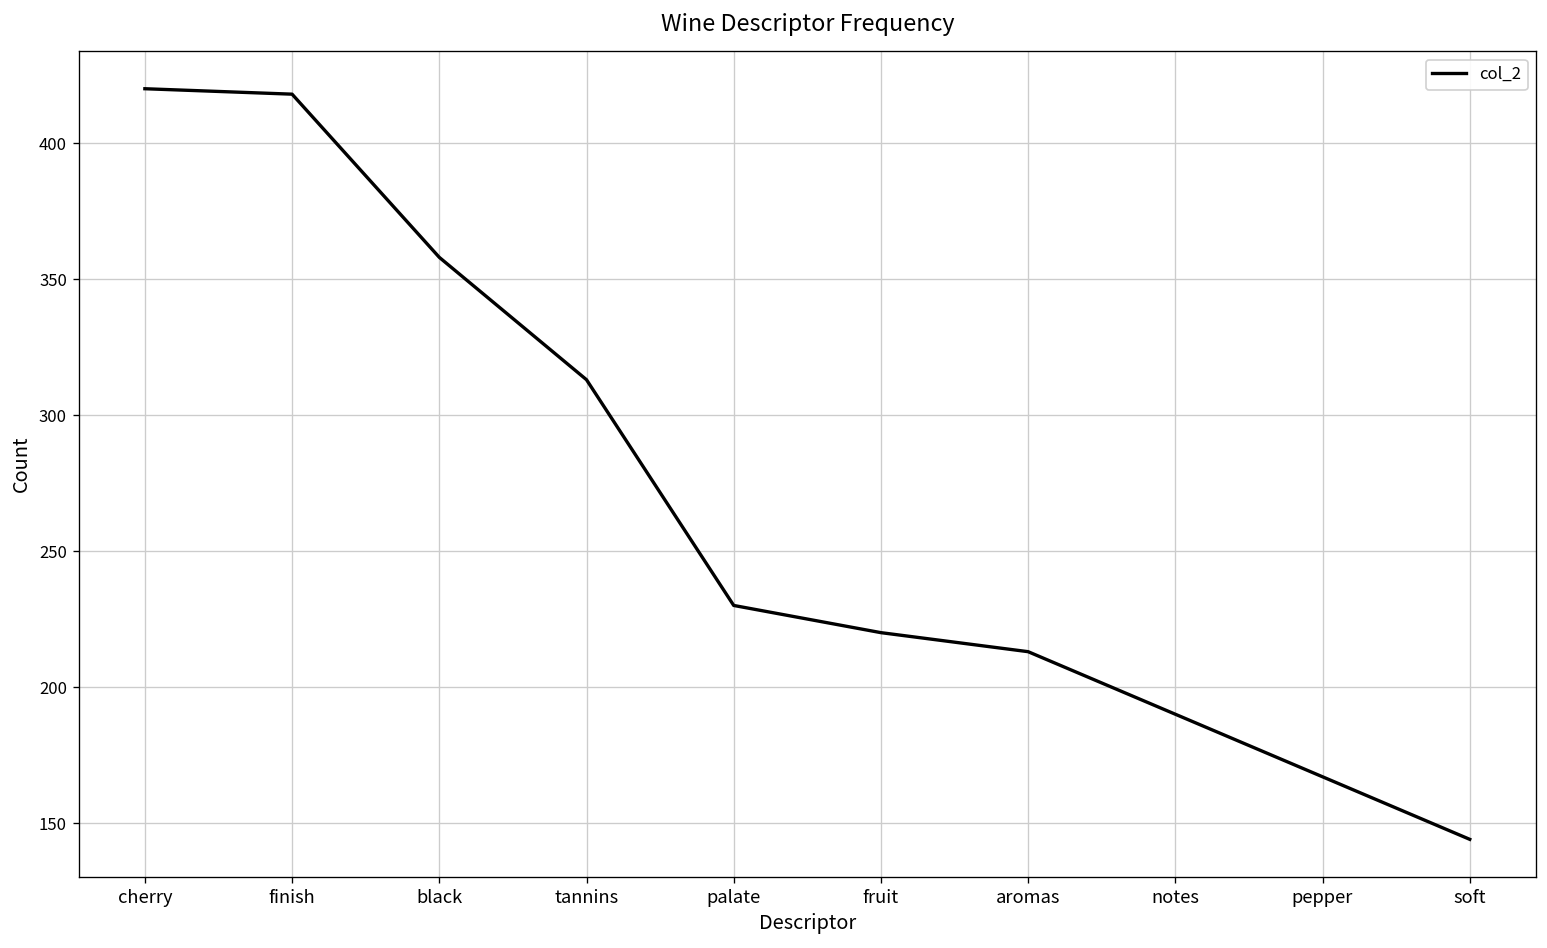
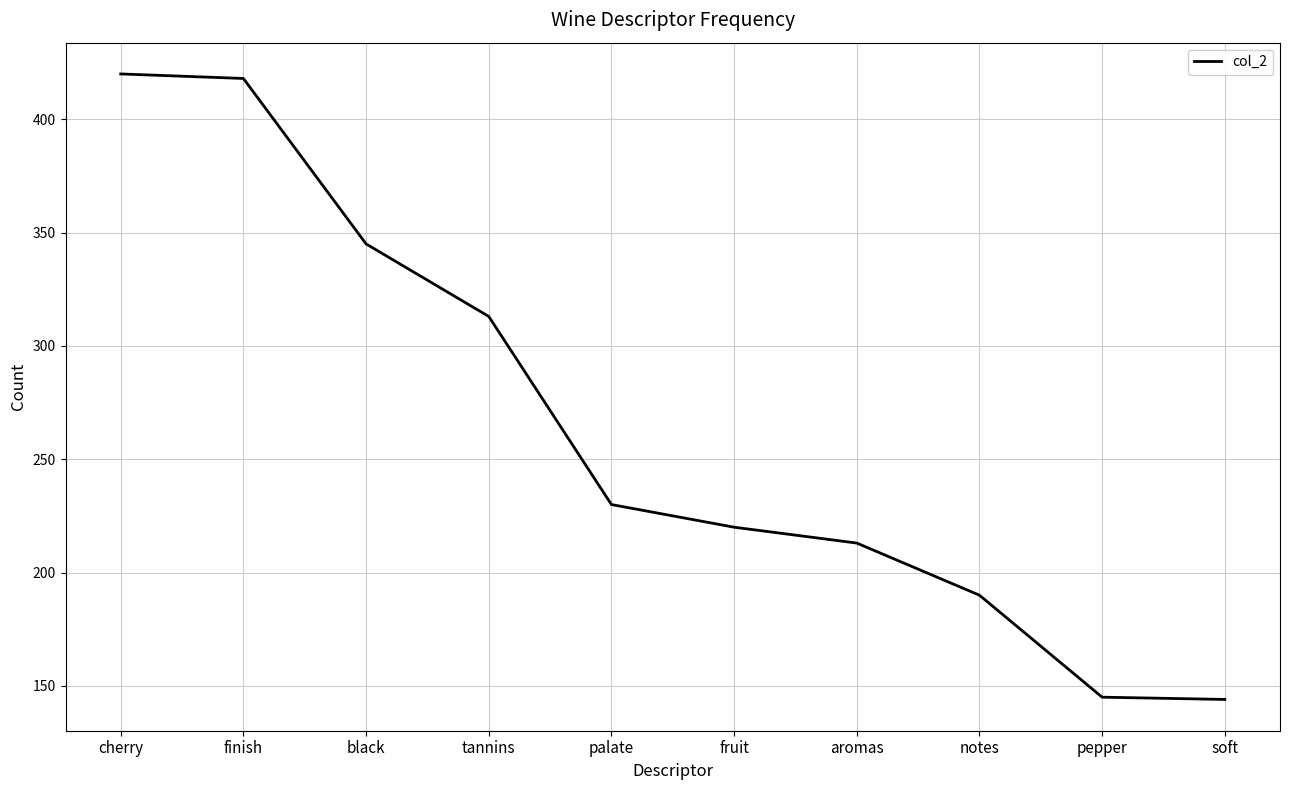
black: 358 -> 345
pepper: 167 -> 145
